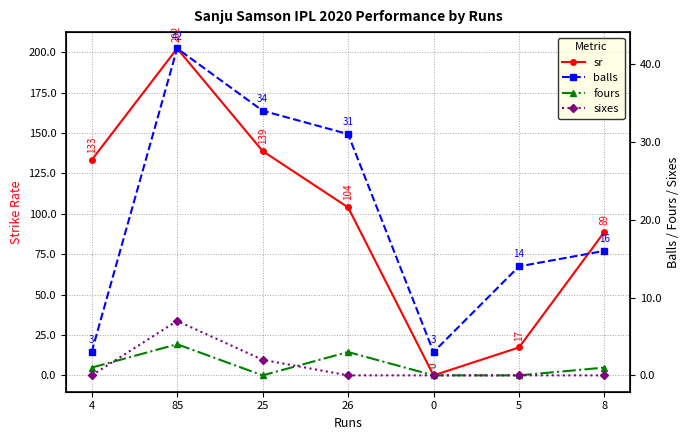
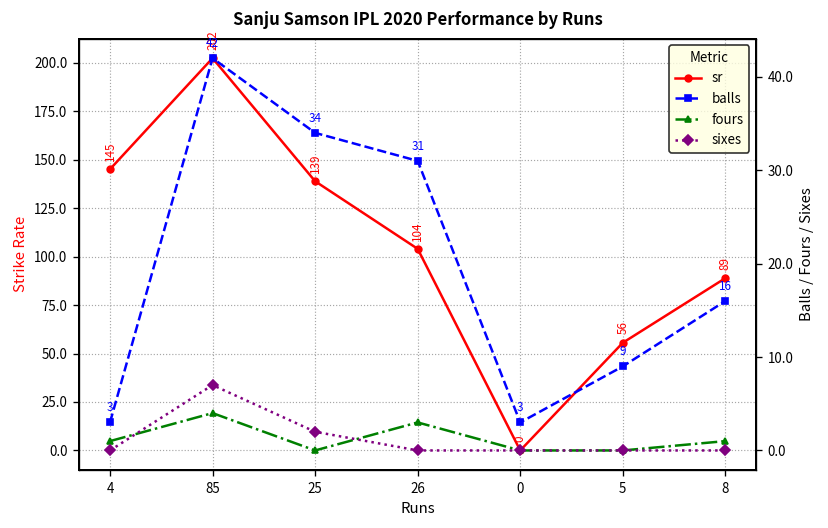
sr, 4: 133 -> 145
sr, 5: 17 -> 56
balls, 5: 14 -> 9
